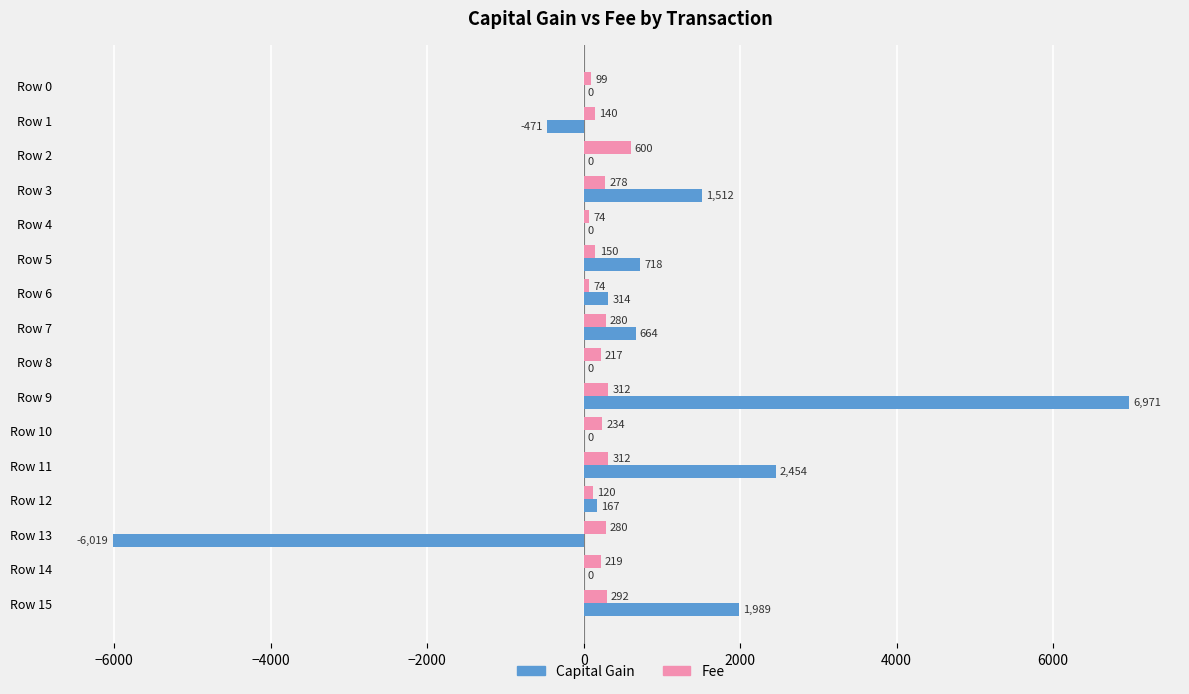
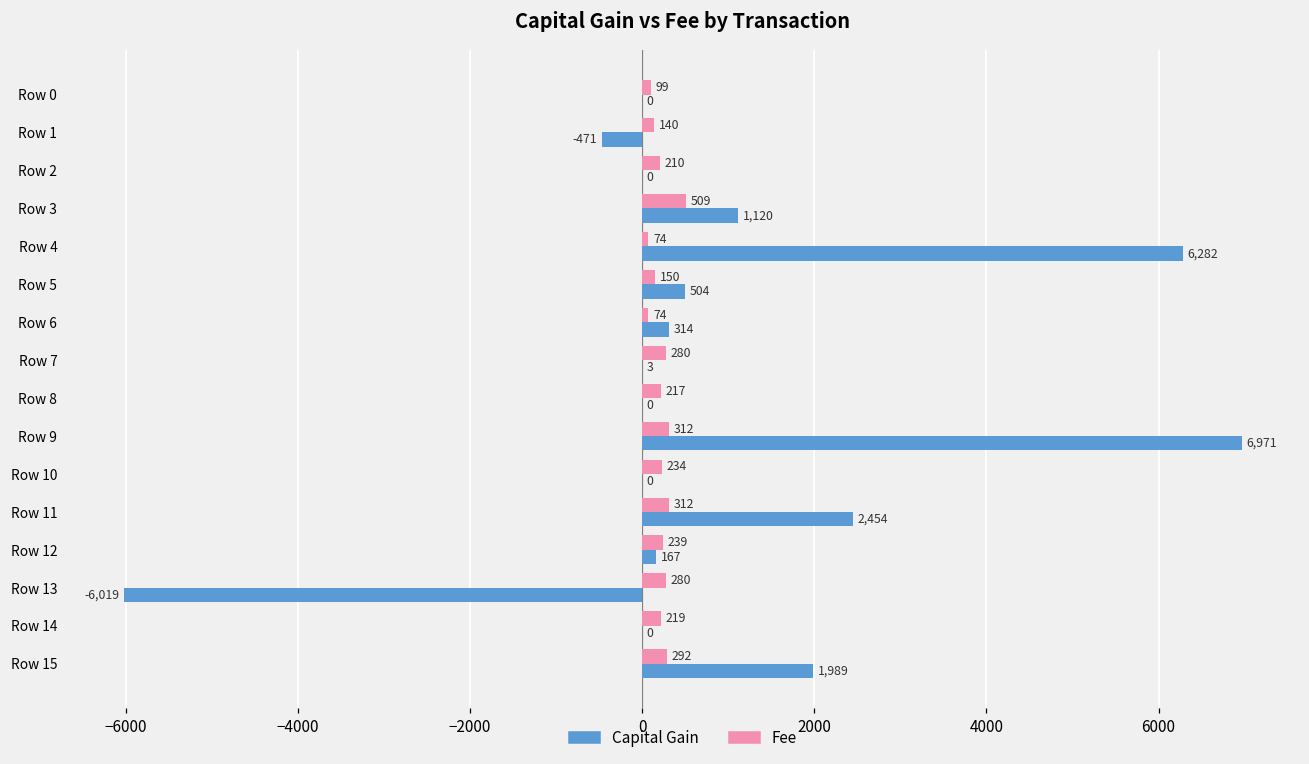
Fee, Row 2: 600 -> 210
Fee, Row 3: 278 -> 509
Capital Gain, Row 3: 1,512 -> 1,120
Capital Gain, Row 4: 0 -> 6,282
Capital Gain, Row 5: 718 -> 504
Capital Gain, Row 7: 664 -> 3
Fee, Row 12: 120 -> 239
